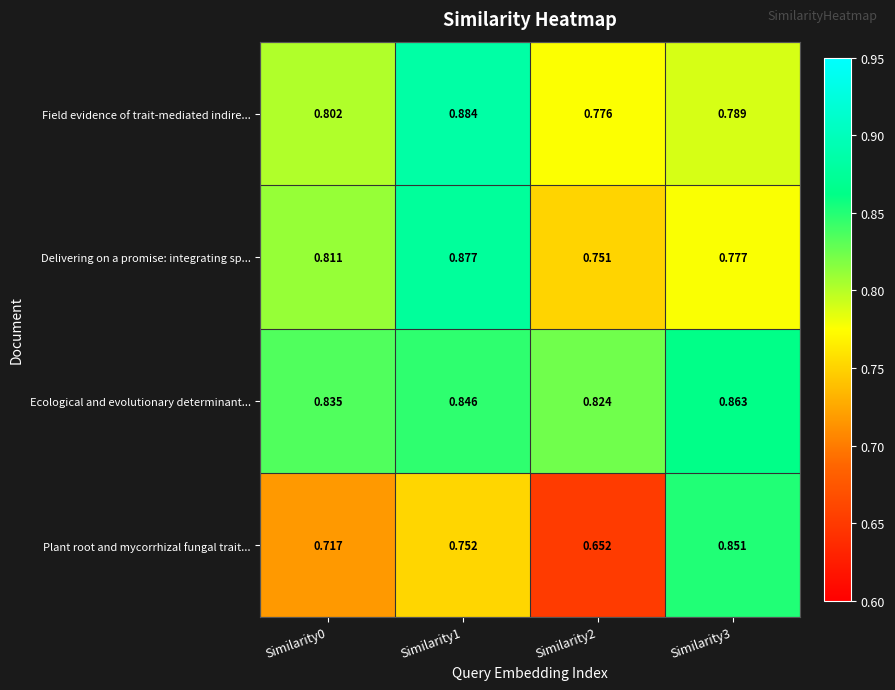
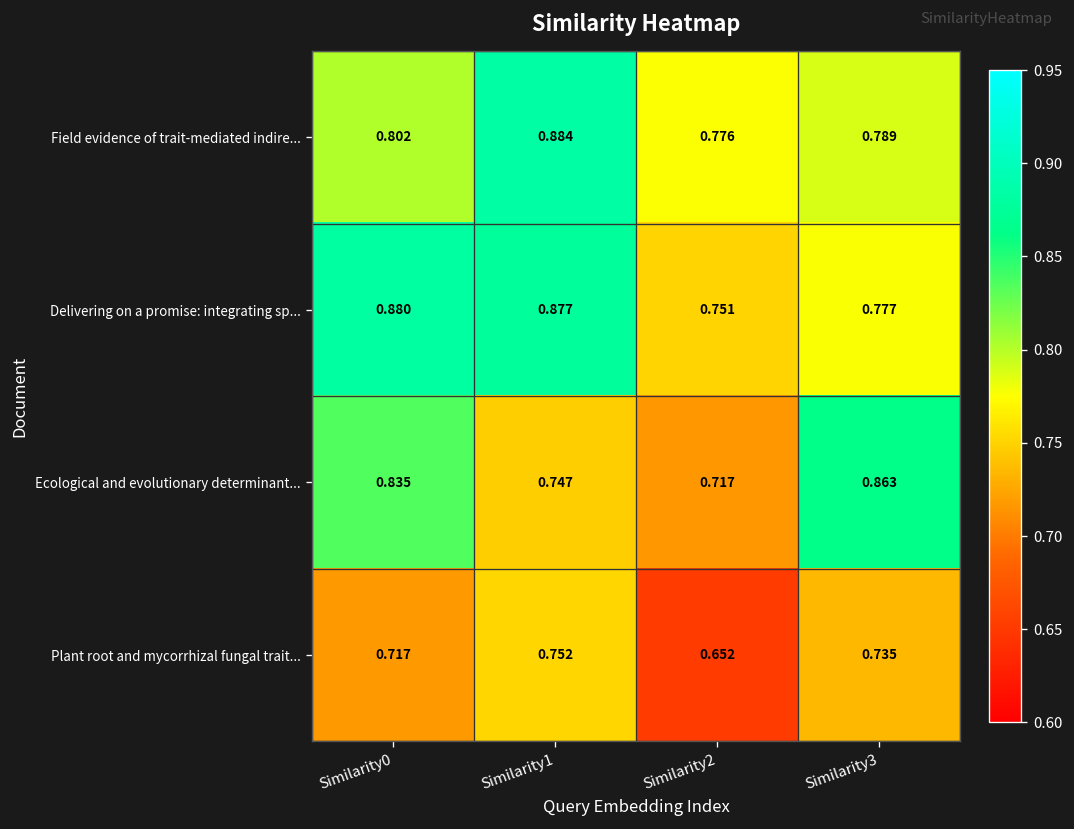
Delivering on a promise: integrating sp..., Similarity0: 0.811 -> 0.880
Ecological and evolutionary determinant..., Similarity1: 0.846 -> 0.747
Ecological and evolutionary determinant..., Similarity2: 0.824 -> 0.717
Plant root and mycorrhizal fungal trait..., Similarity3: 0.851 -> 0.735
